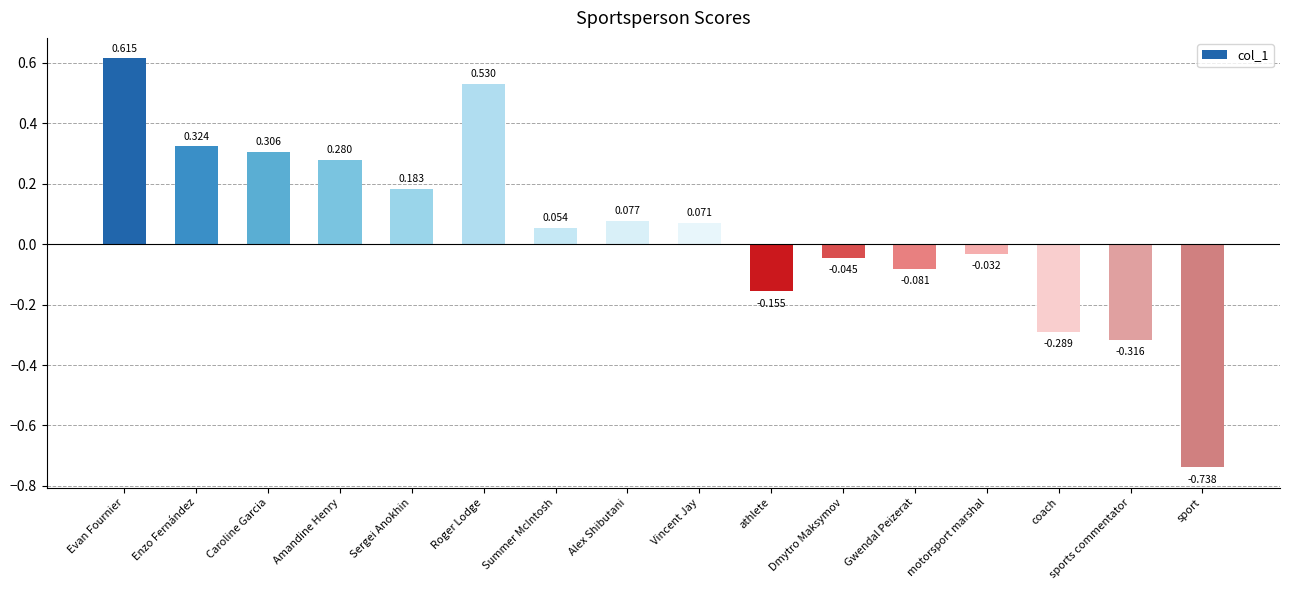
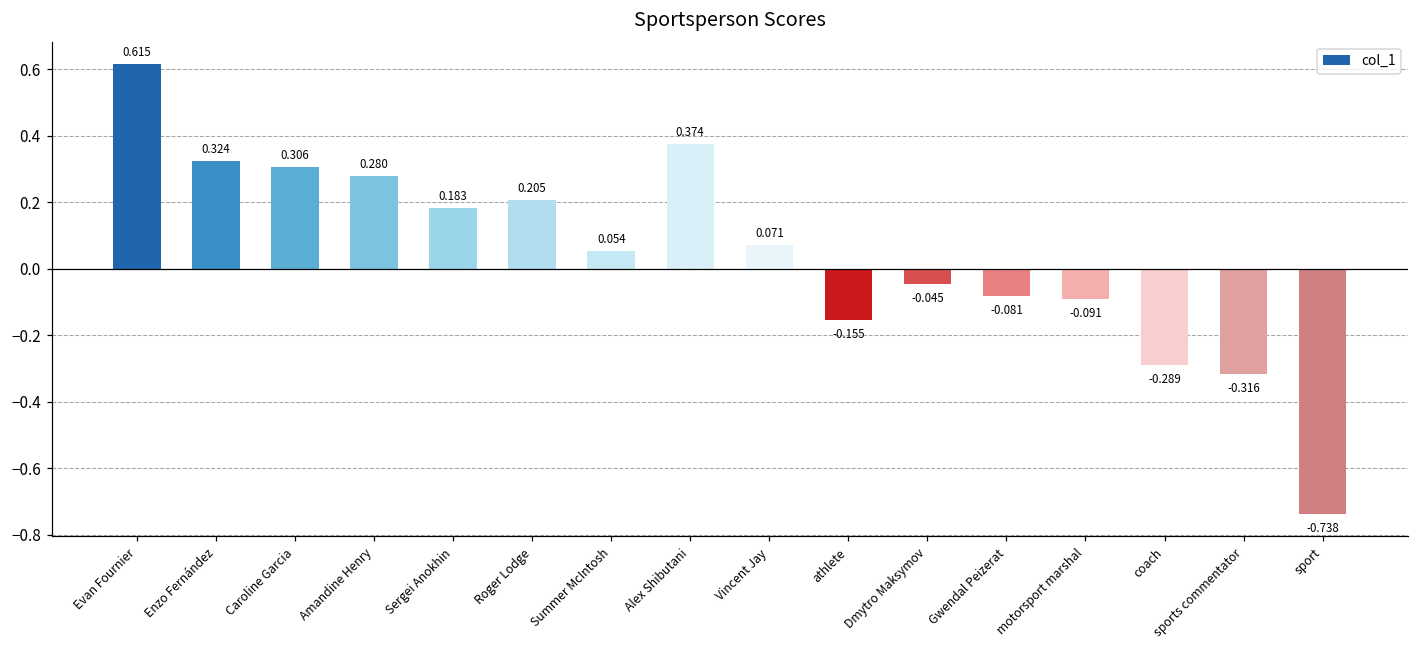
Roger Lodge: 0.530 -> 0.205
Alex Shibutani: 0.077 -> 0.374
motorsport marshal: -0.032 -> -0.091
